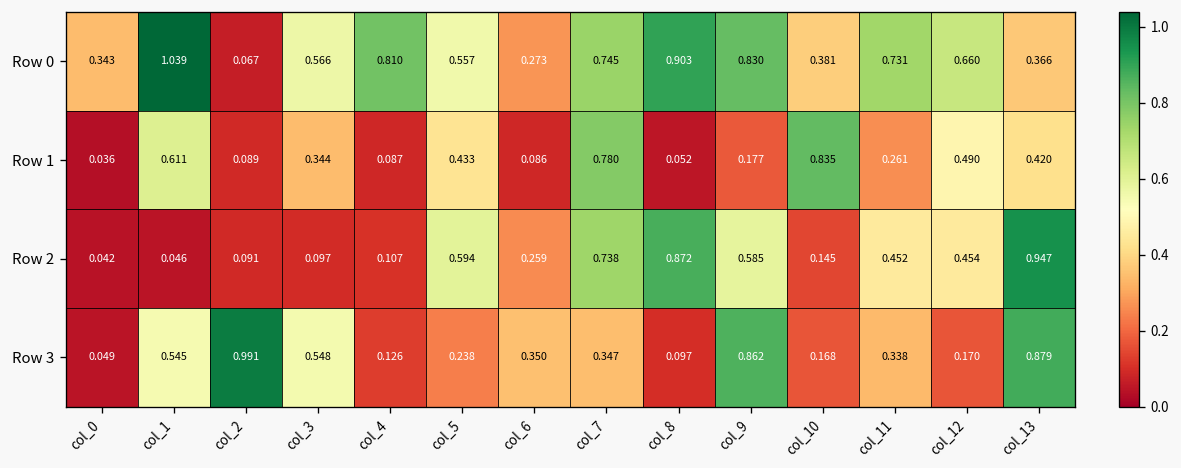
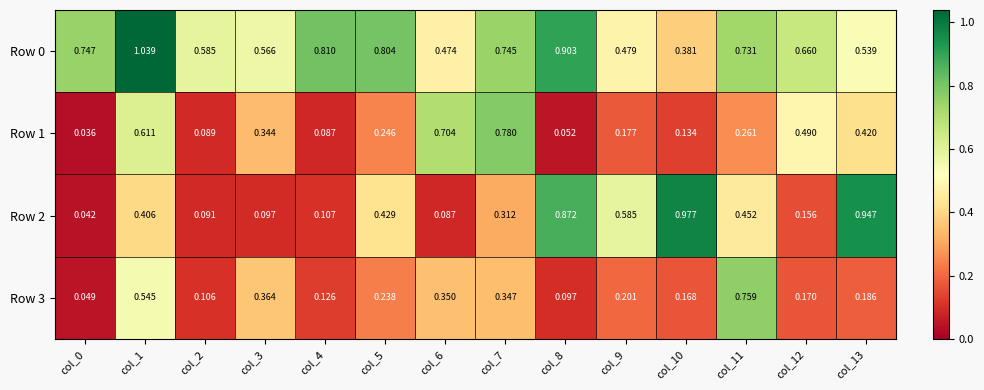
Row 0, col_0: 0.343 -> 0.747
Row 0, col_2: 0.067 -> 0.585
Row 0, col_5: 0.557 -> 0.804
Row 0, col_6: 0.273 -> 0.474
Row 0, col_9: 0.830 -> 0.479
Row 0, col_13: 0.366 -> 0.539
Row 1, col_5: 0.433 -> 0.246
Row 1, col_6: 0.086 -> 0.704
Row 1, col_10: 0.835 -> 0.134
Row 2, col_1: 0.046 -> 0.406
Row 2, col_5: 0.594 -> 0.429
Row 2, col_6: 0.259 -> 0.087
Row 2, col_7: 0.738 -> 0.312
Row 2, col_10: 0.145 -> 0.977
Row 2, col_12: 0.454 -> 0.156
Row 3, col_2: 0.991 -> 0.106
Row 3, col_3: 0.548 -> 0.364
Row 3, col_9: 0.862 -> 0.201
Row 3, col_11: 0.338 -> 0.759
Row 3, col_13: 0.879 -> 0.186
